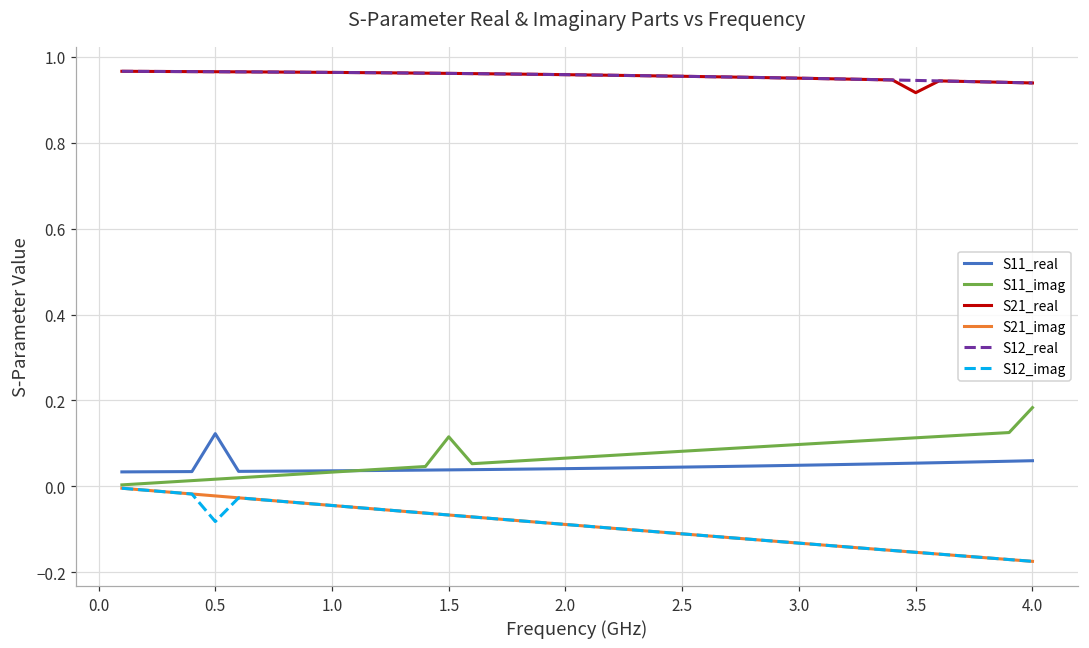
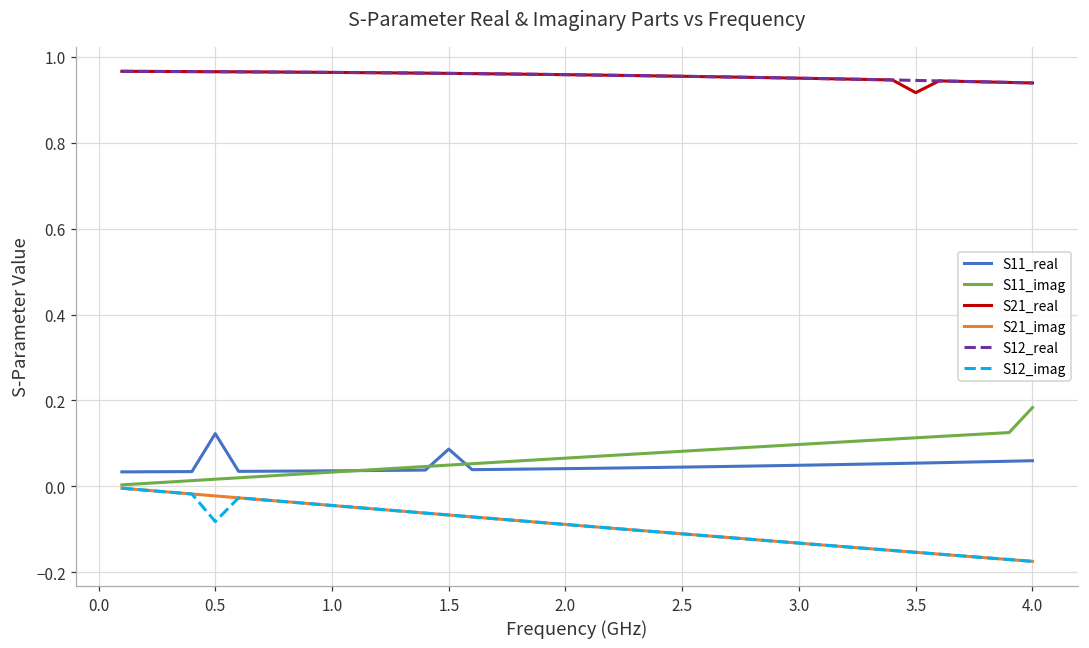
S11_real, 1.5: 0.04 -> 0.09
S11_imag, 1.5: 0.12 -> 0.05
